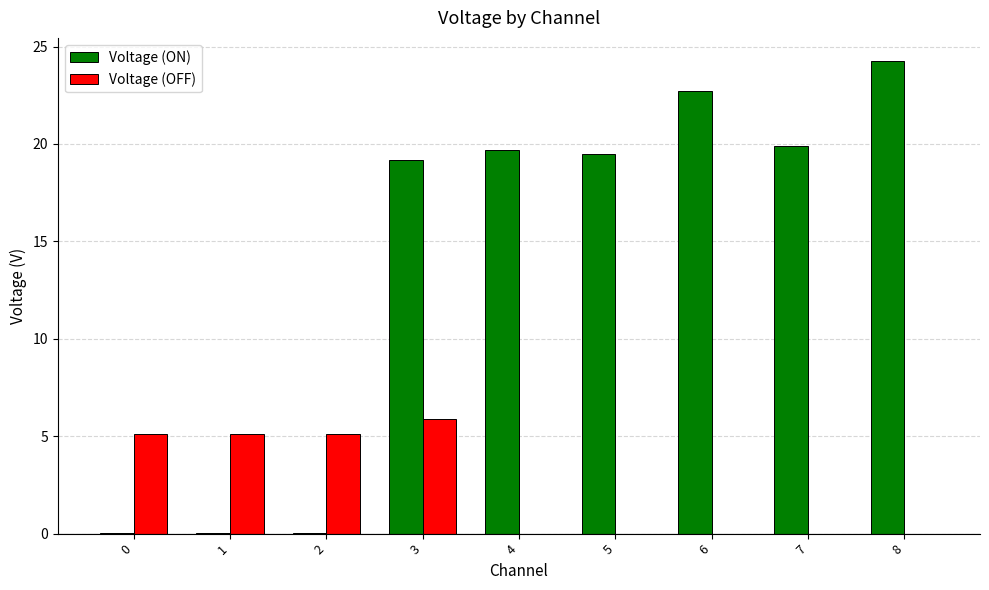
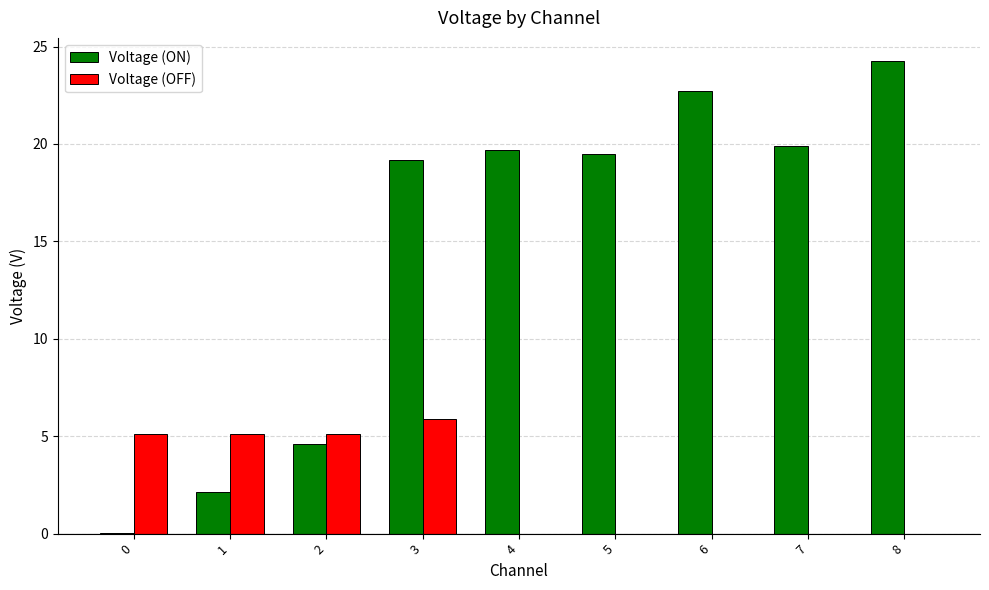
Voltage (ON), 1: 0.0 -> 2.1
Voltage (ON), 2: 0.0 -> 4.6
